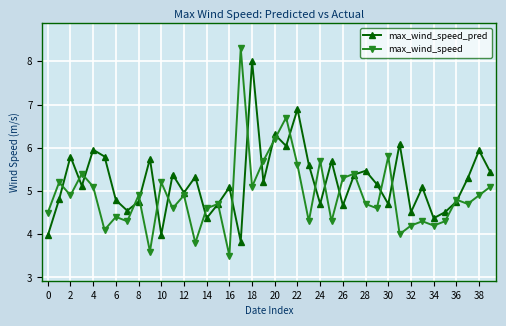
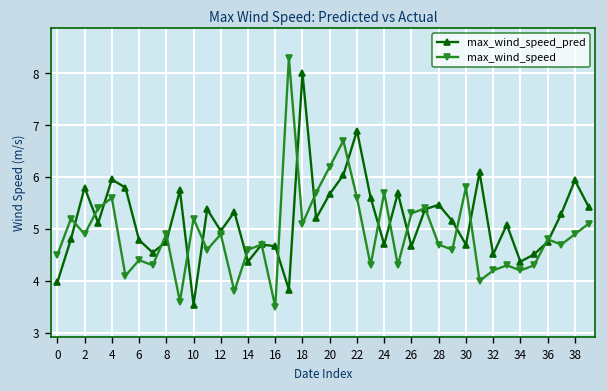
max_wind_speed, 4: 5.1 -> 5.6
max_wind_speed_pred, 10: 4.0 -> 3.5
max_wind_speed_pred, 16: 5.1 -> 4.7
max_wind_speed_pred, 20: 6.3 -> 5.7
